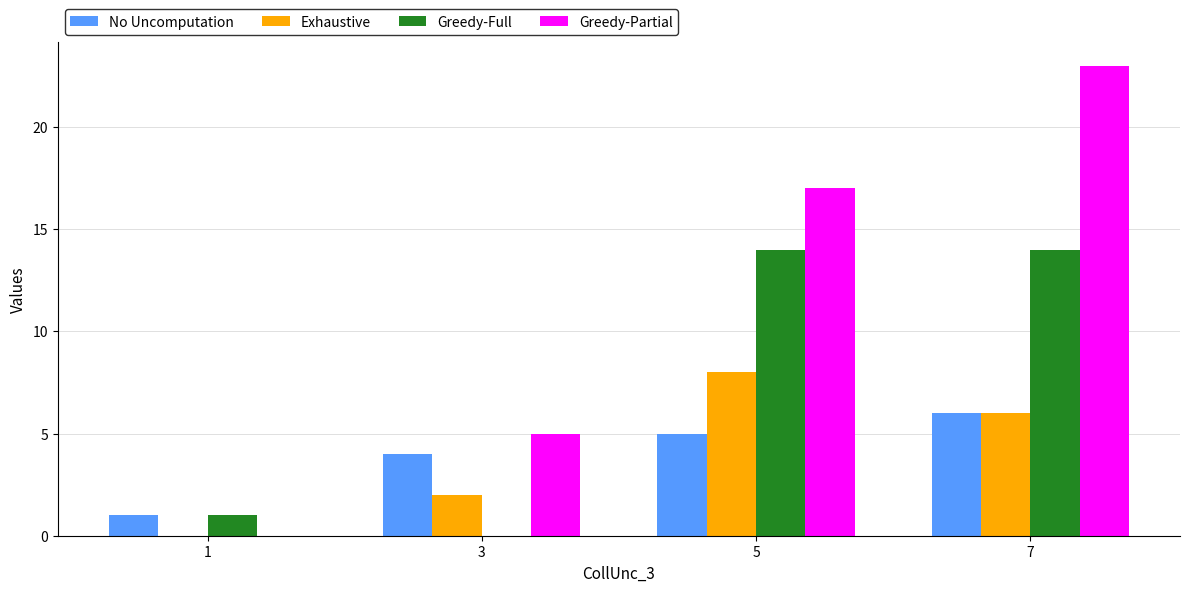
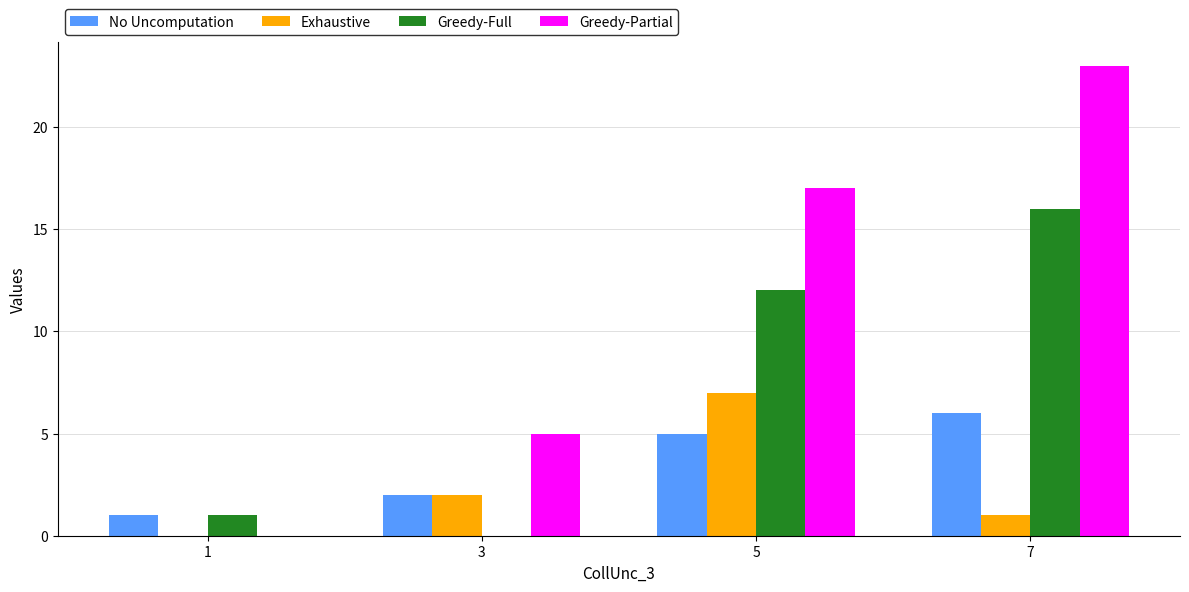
No Uncomputation, 3: 4 -> 2
Exhaustive, 5: 8 -> 7
Greedy-Full, 5: 14 -> 12
Exhaustive, 7: 6 -> 1
Greedy-Full, 7: 14 -> 16
